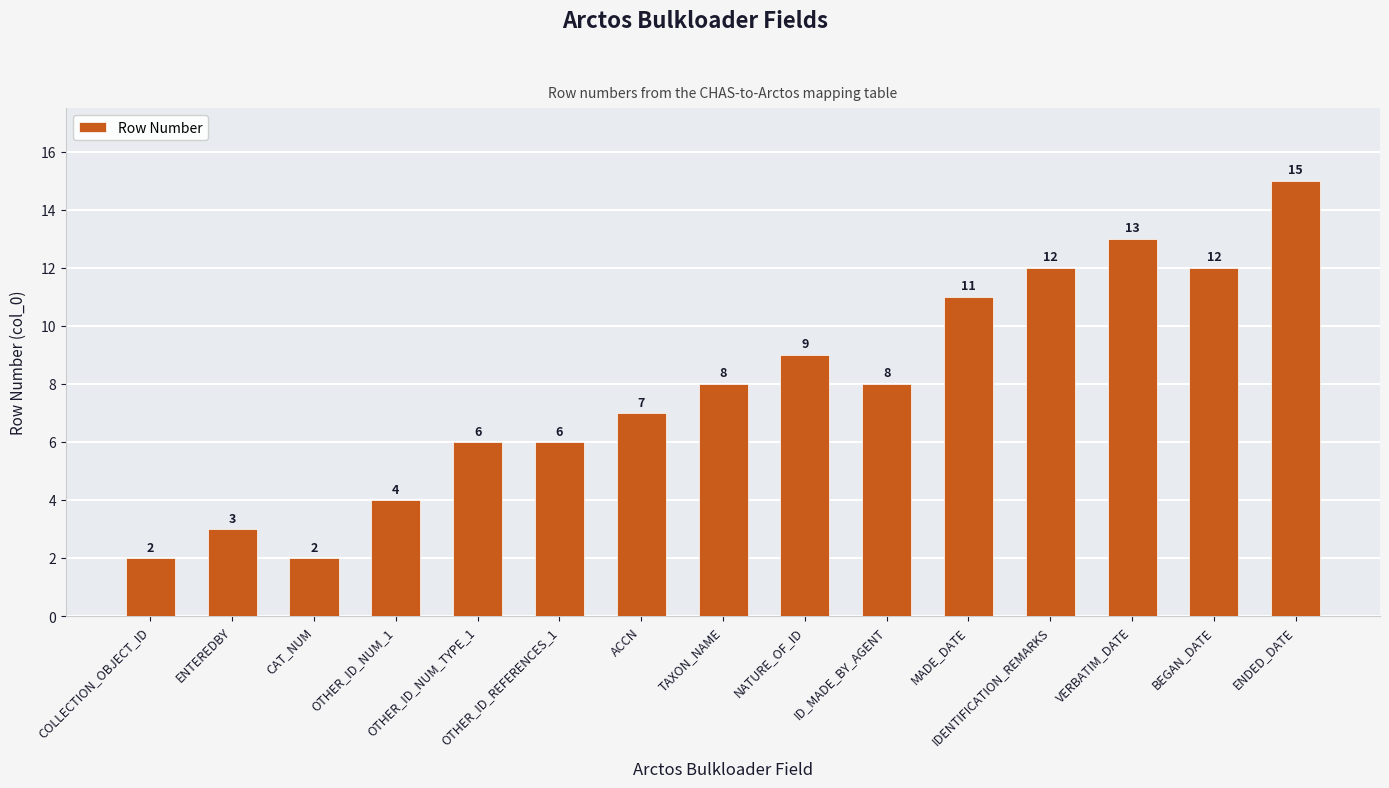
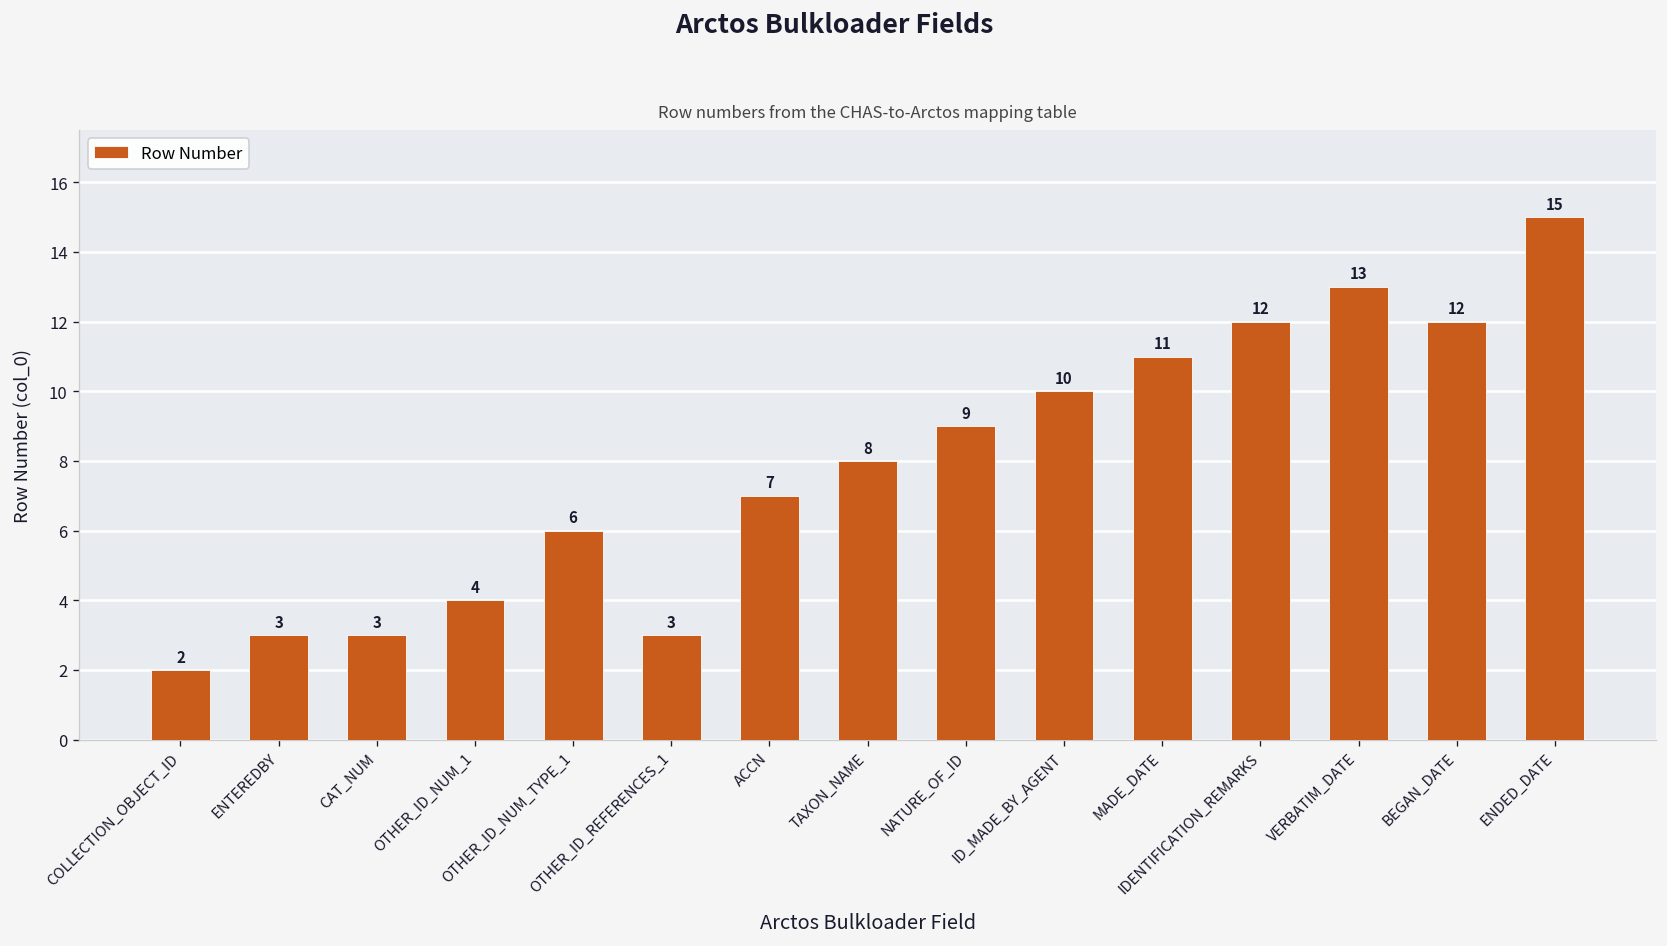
CAT_NUM: 2 -> 3
OTHER_ID_REFERENCES_1: 6 -> 3
ID_MADE_BY_AGENT: 8 -> 10
